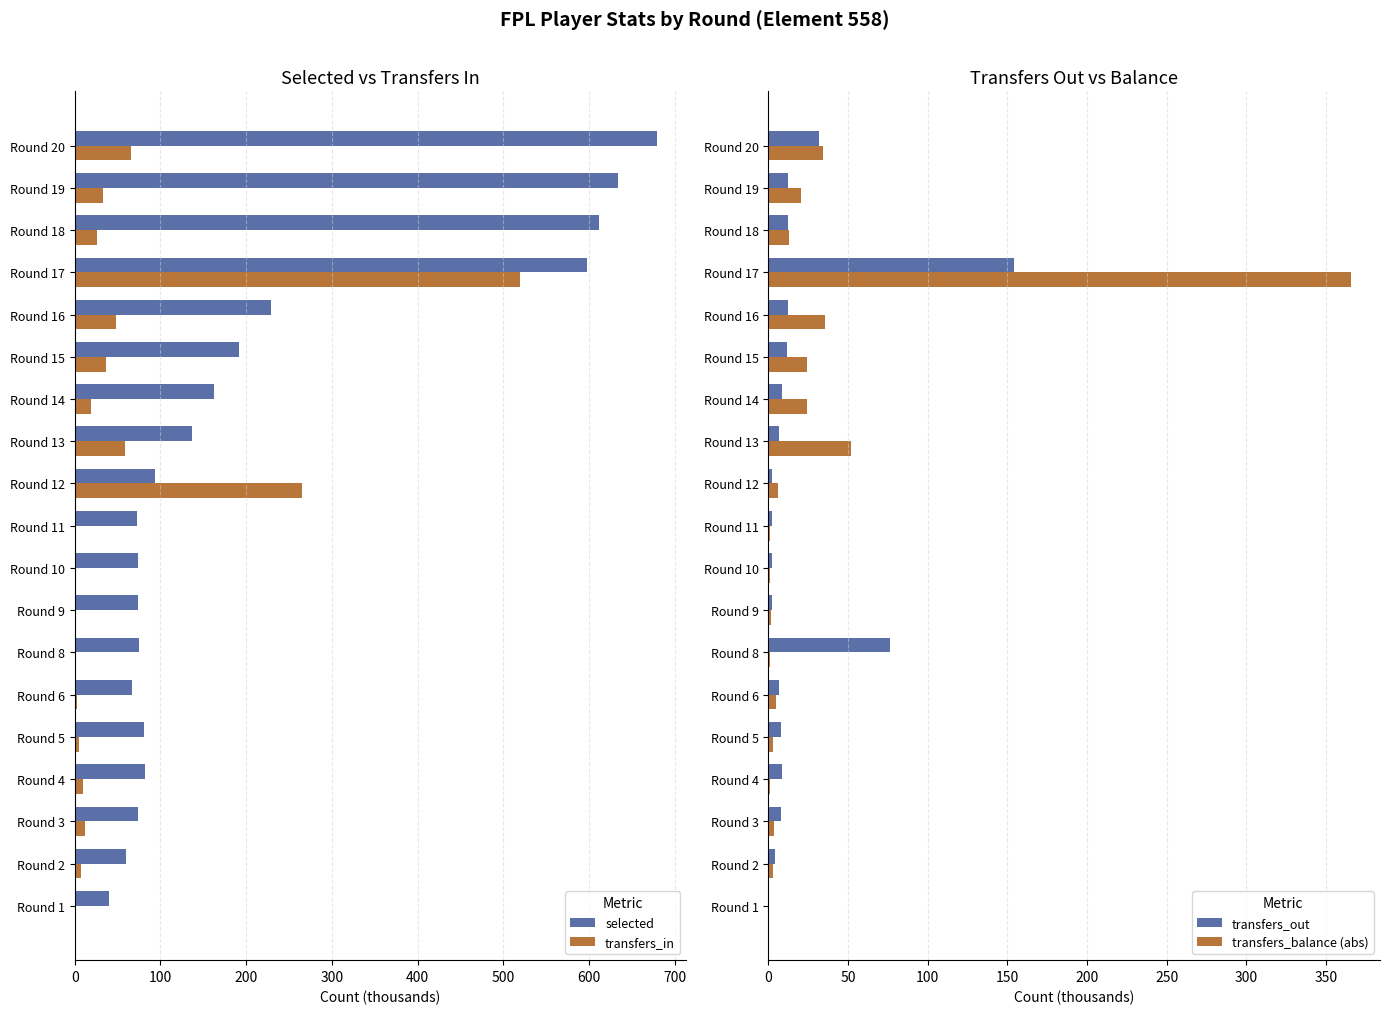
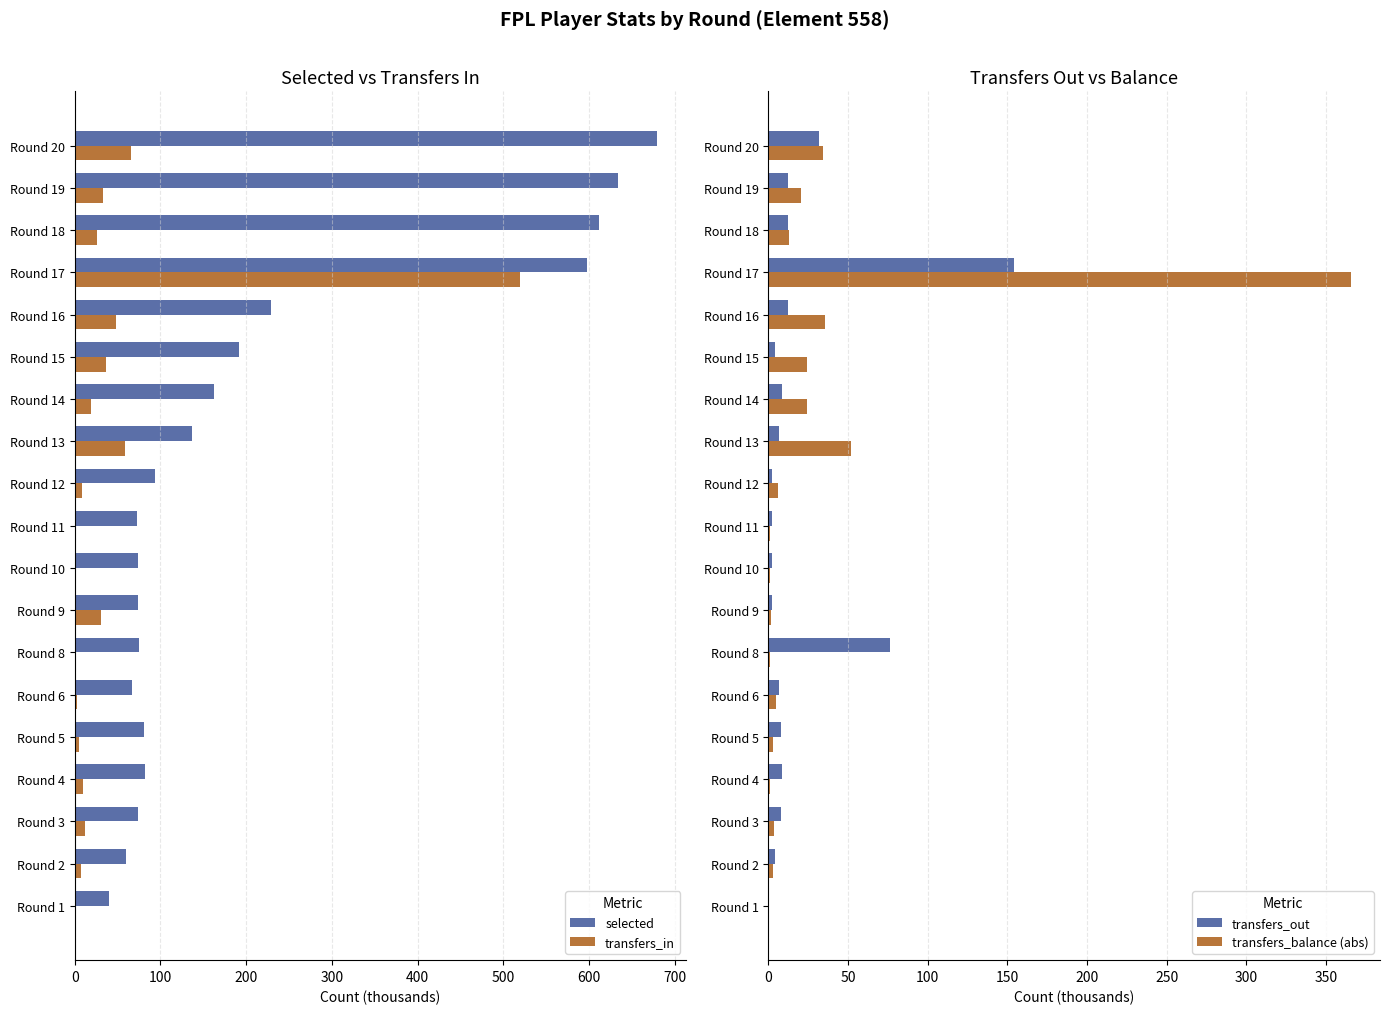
Selected vs Transfers In, transfers_in, Round 12: 270 -> 10
Selected vs Transfers In, transfers_in, Round 9: 0 -> 30
Transfers Out vs Balance, transfers_out, Round 15: 12 -> 4
